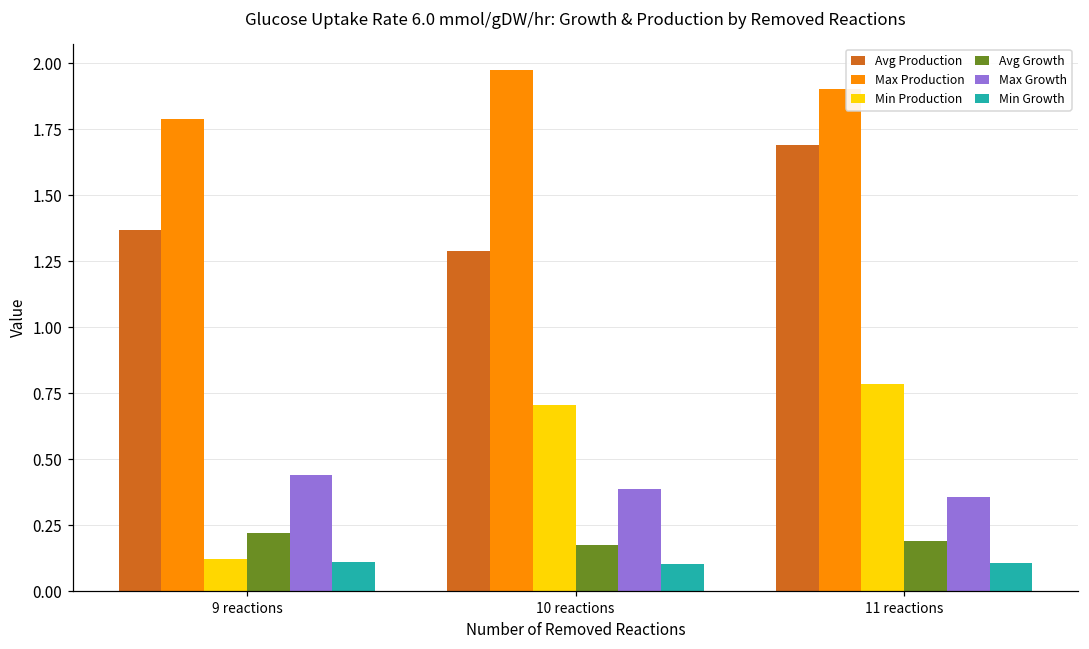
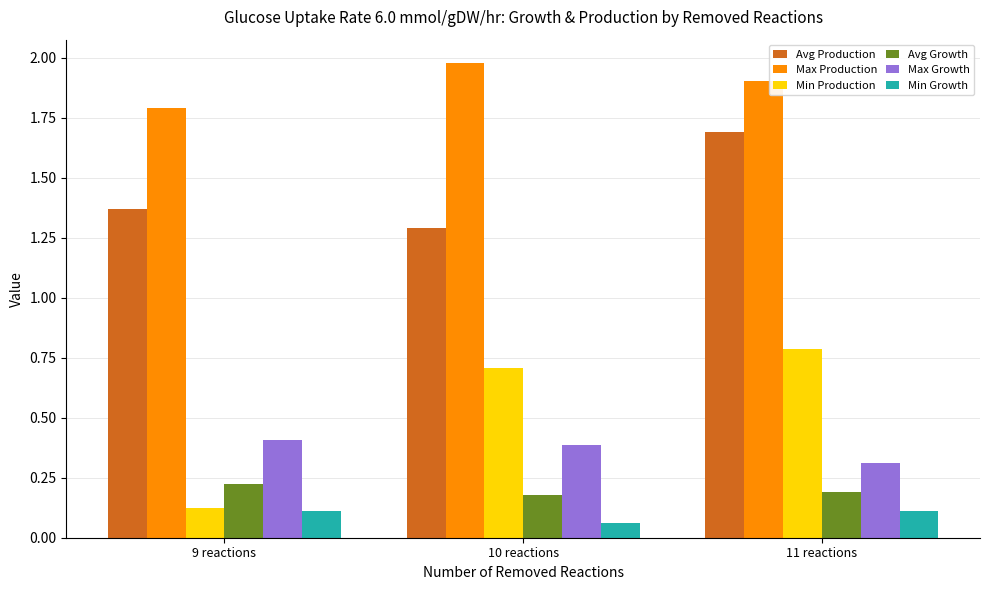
Max Growth, 9 reactions: 0.44 -> 0.41
Min Growth, 10 reactions: 0.10 -> 0.06
Max Growth, 11 reactions: 0.36 -> 0.31
